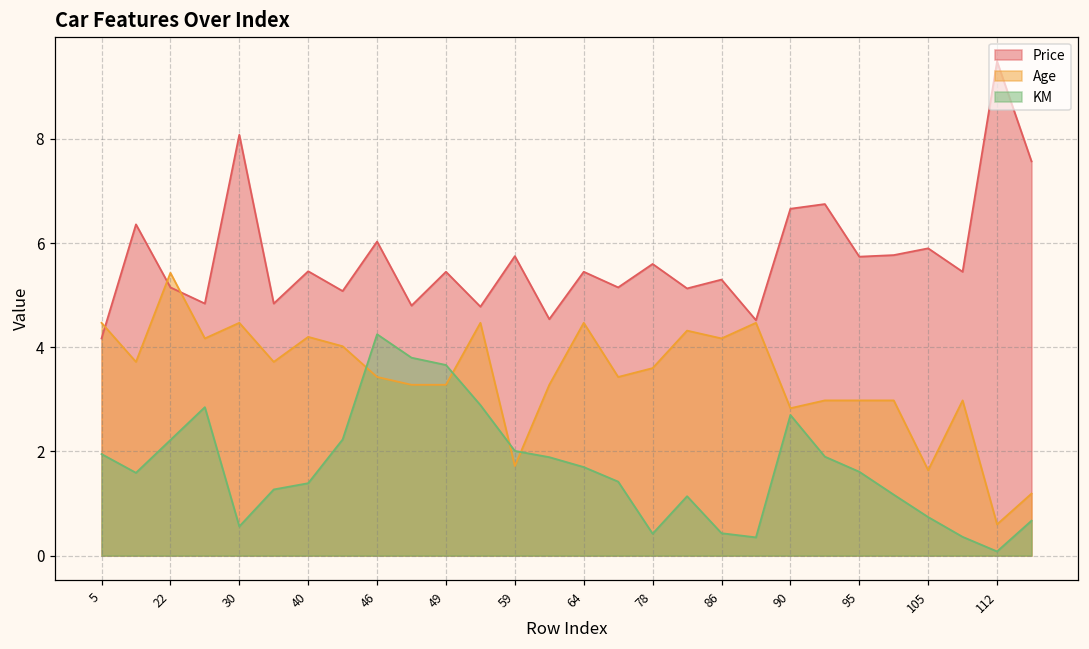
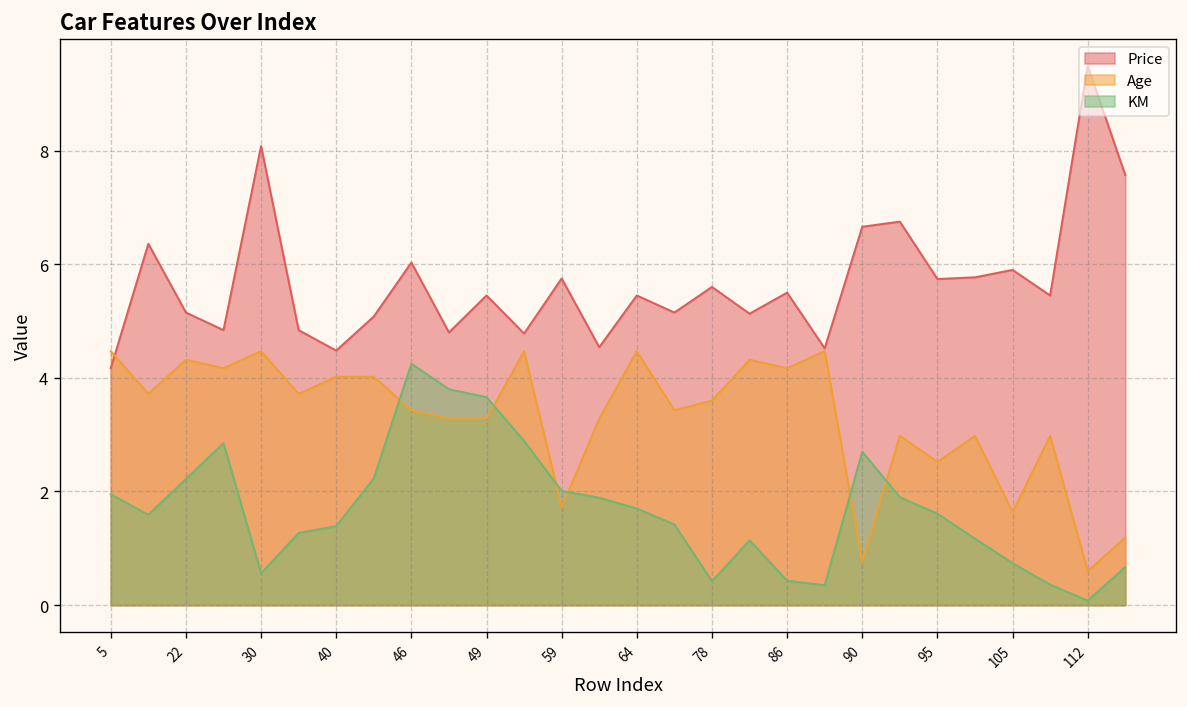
Age, 22: 5.4 -> 4.3
Price, 40: 5.5 -> 4.5
Age, 40: 4.2 -> 4.0
Price, 86: 5.3 -> 5.5
Age, 90: 2.8 -> 0.8
Age, 95: 3.0 -> 2.5
